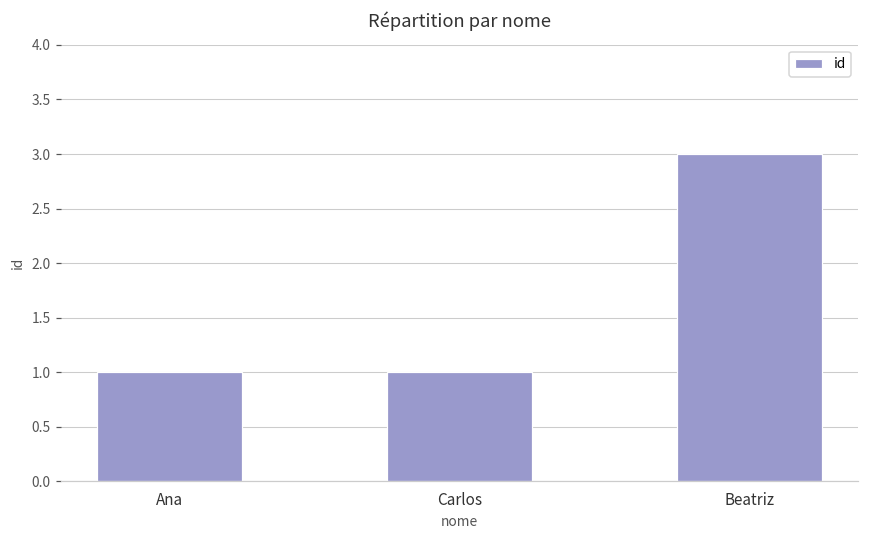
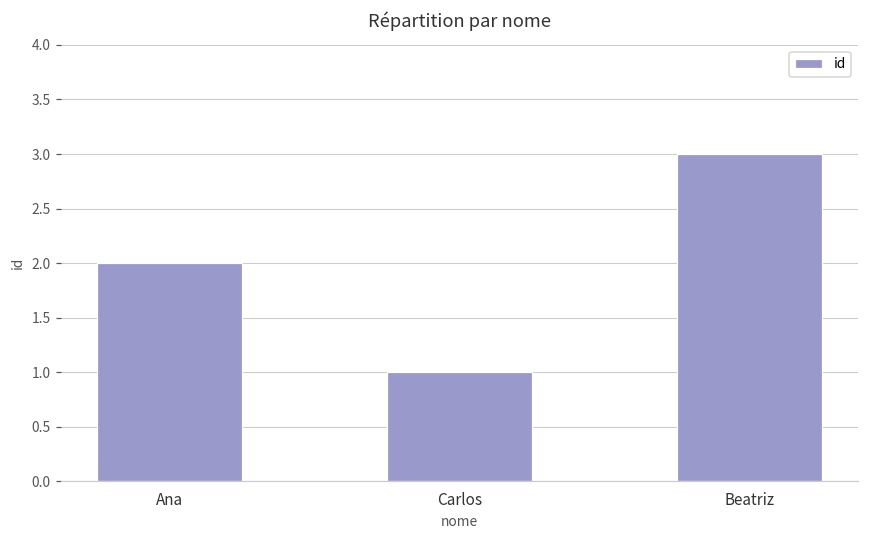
Ana: 1 -> 2
